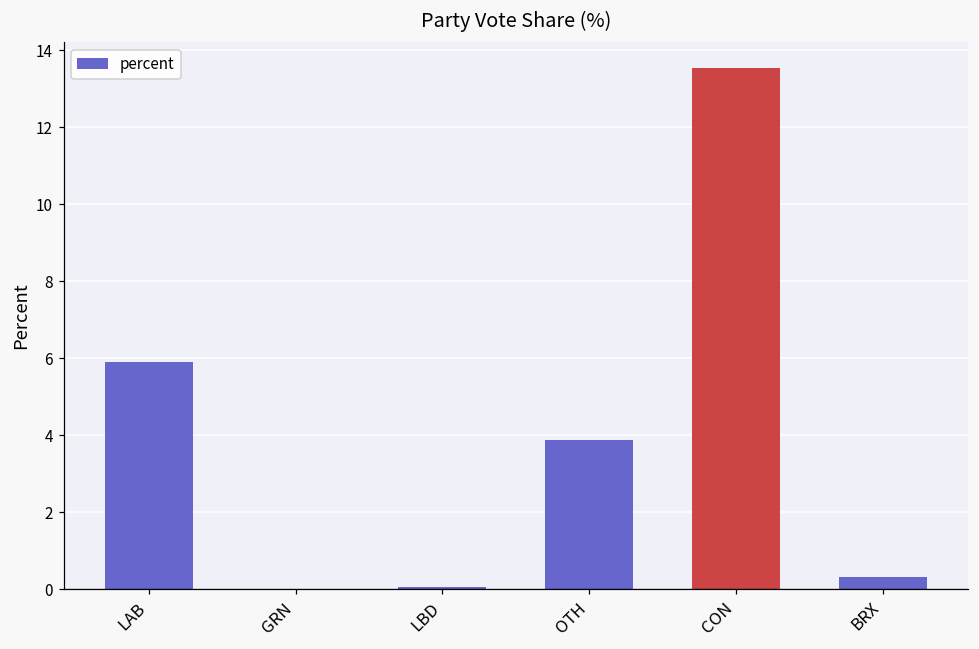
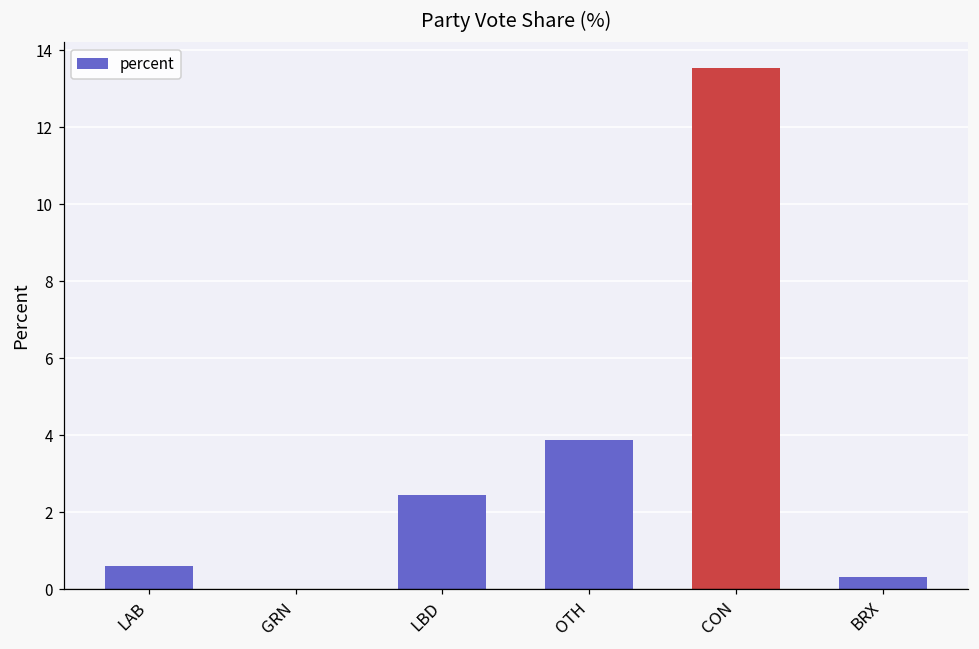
LAB: 5.9 -> 0.6
LBD: 0.0 -> 2.5
